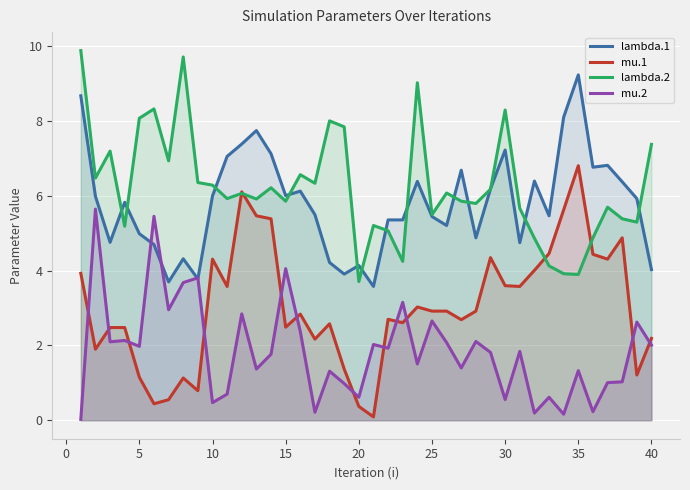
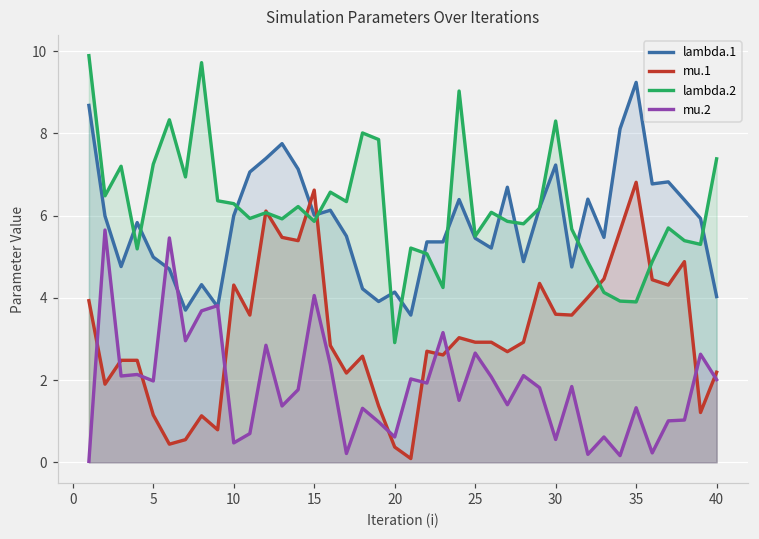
lambda.2, 5: 8.1 -> 7.3
mu.1, 15: 2.5 -> 6.6
lambda.2, 20: 3.7 -> 2.9
